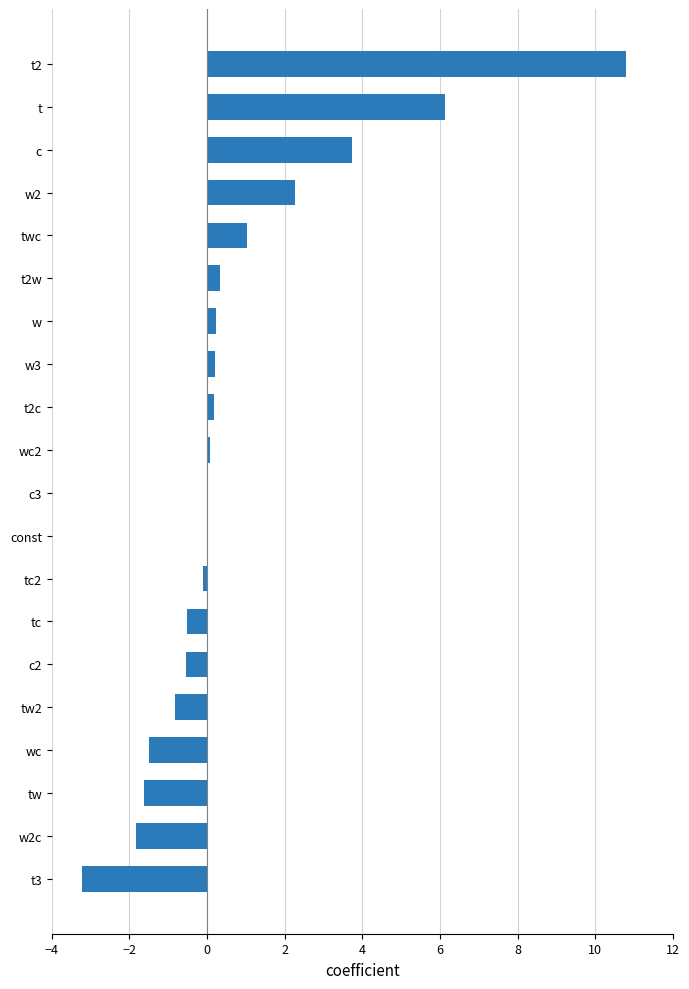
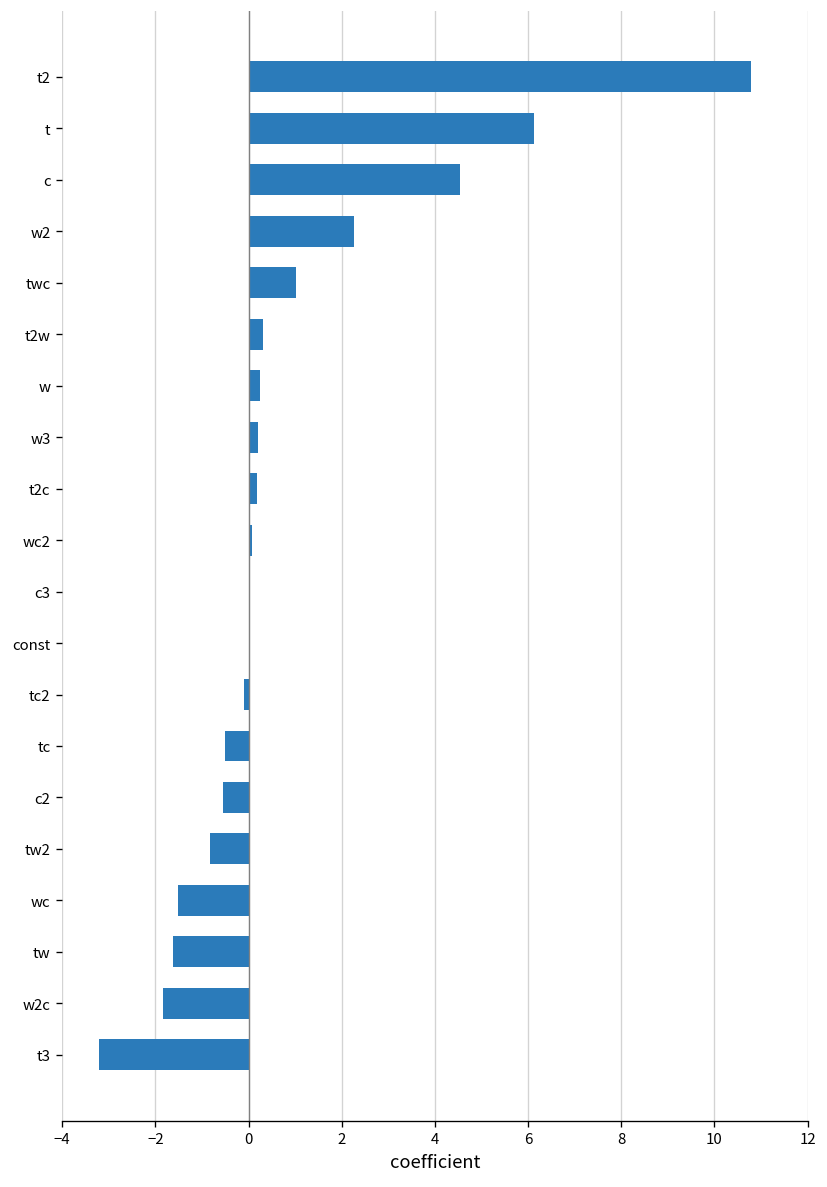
c: 3.7 -> 4.5
